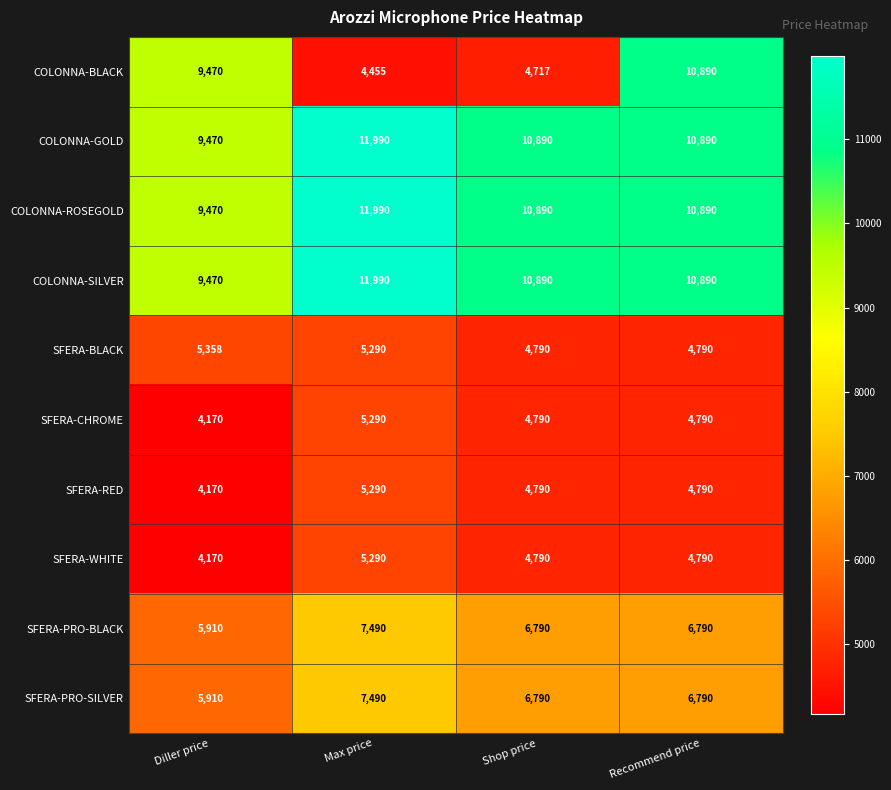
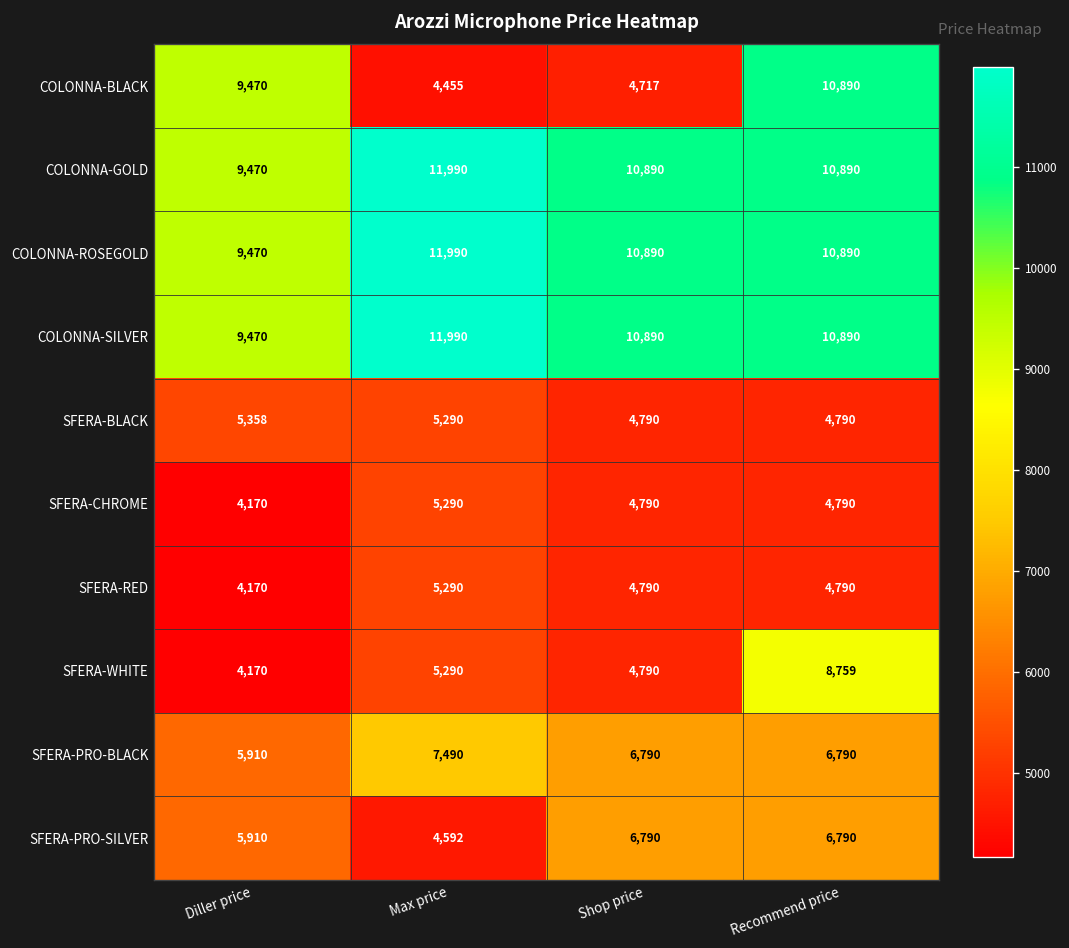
SFERA-WHITE, Recommend price: 4,790 -> 8,759
SFERA-PRO-SILVER, Max price: 7,490 -> 4,592
